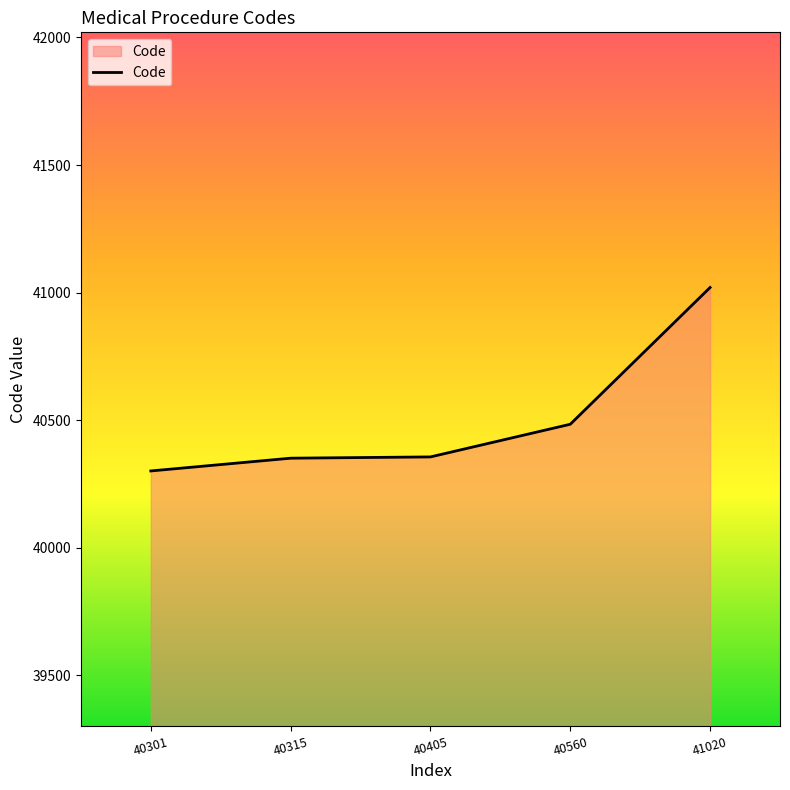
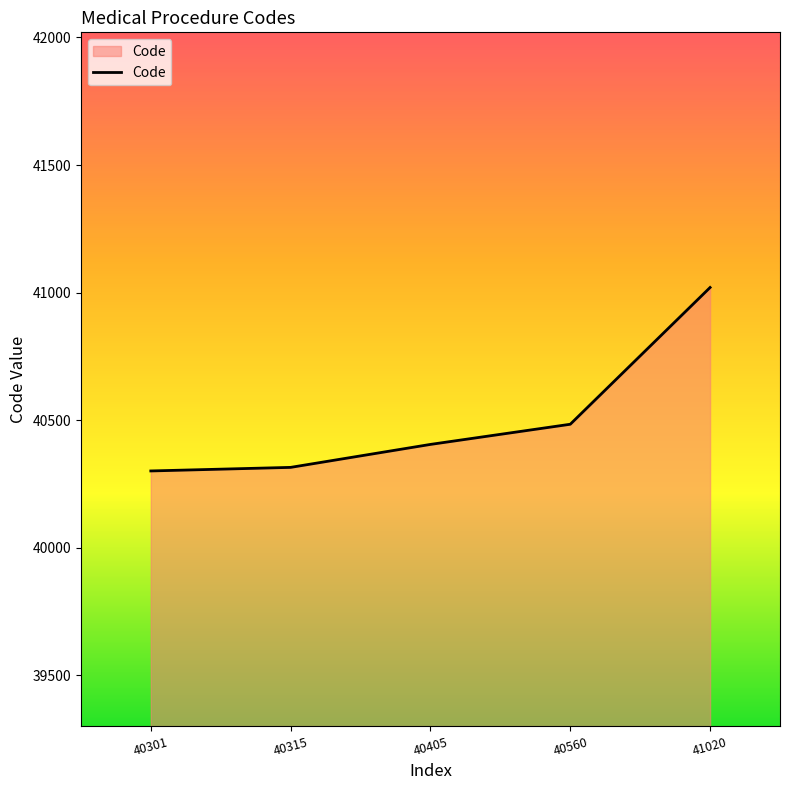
40315: 40350 -> 40320
40405: 40360 -> 40410
